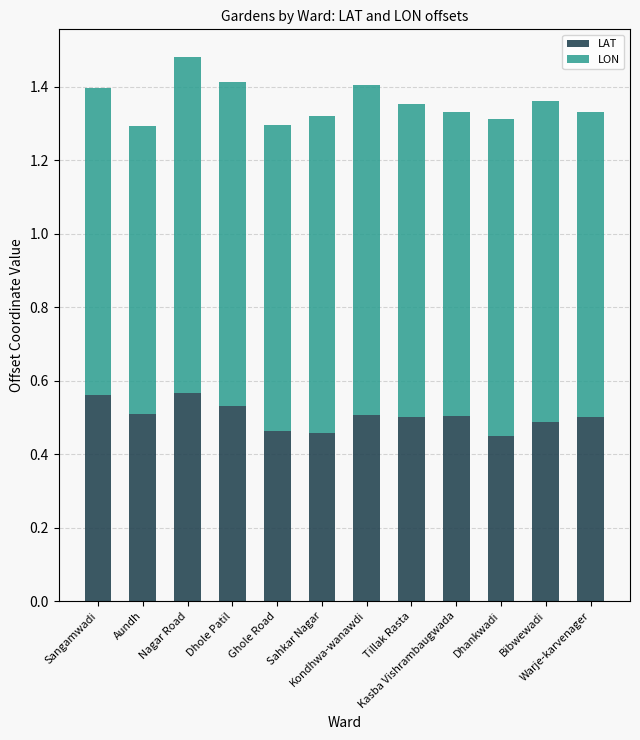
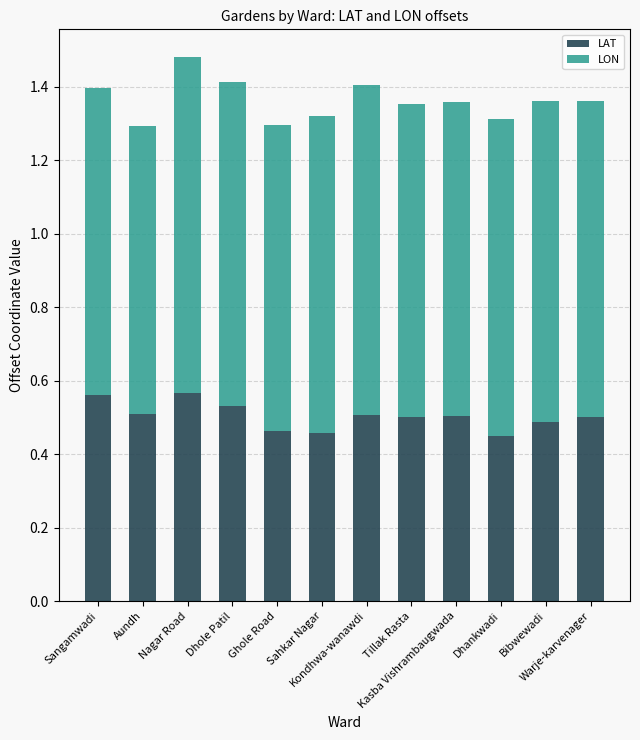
LON, Kasba Vishrambaugwada: 0.83 -> 0.85
LON, Warje-karvenager: 0.83 -> 0.86
